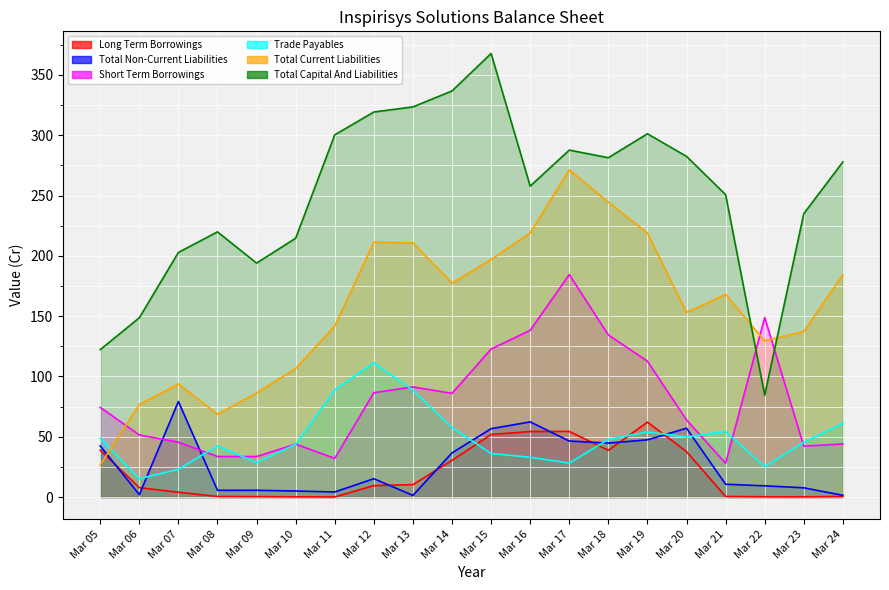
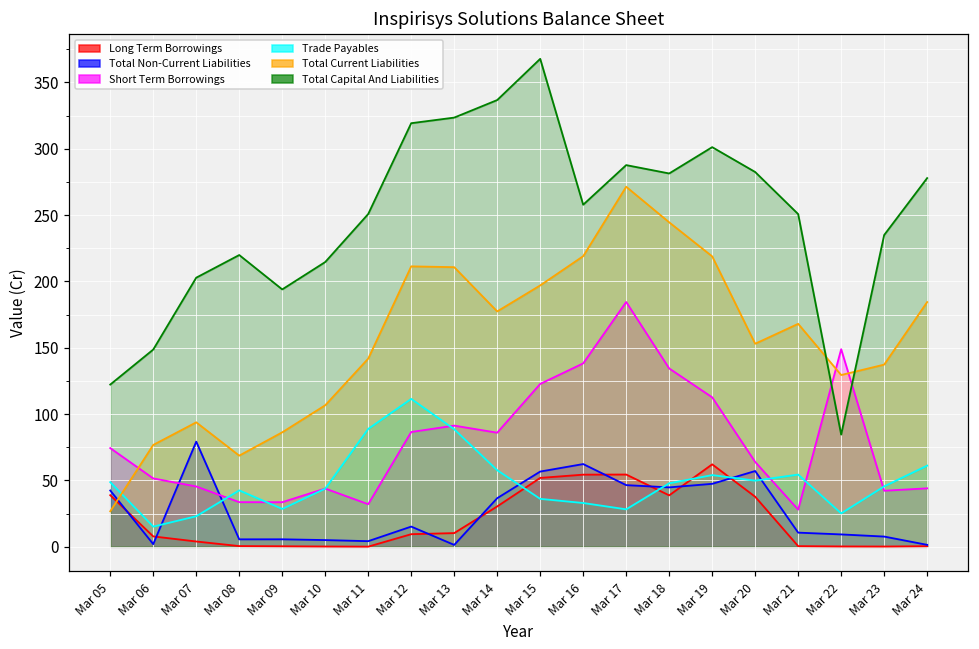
Total Capital And Liabilities, Mar 11: 300 -> 251
